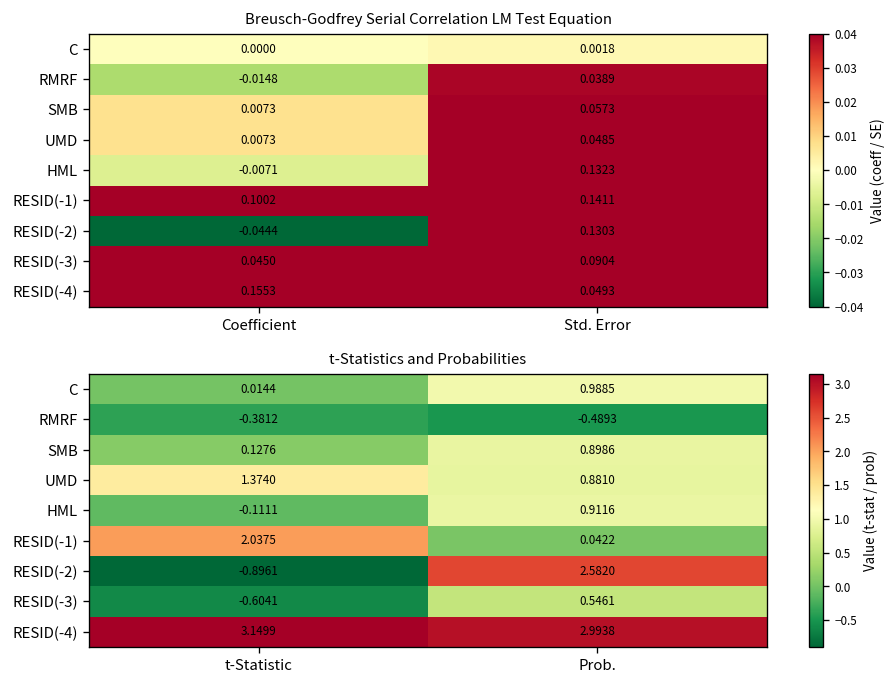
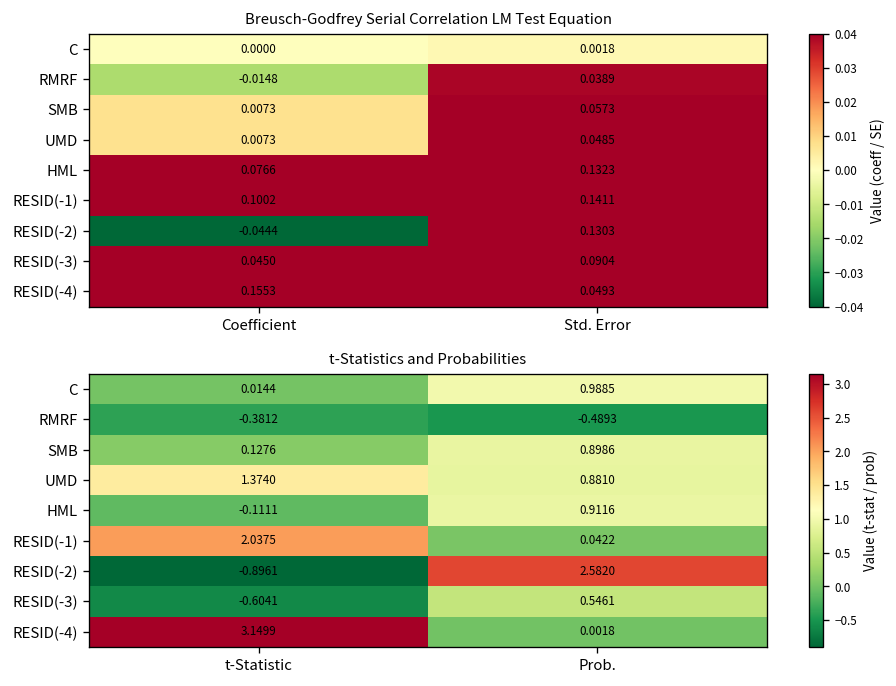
Breusch-Godfrey Serial Correlation LM Test Equation, HML, Coefficient: -0.0071 -> 0.0766
t-Statistics and Probabilities, RESID(-4), Prob.: 2.9938 -> 0.0018
